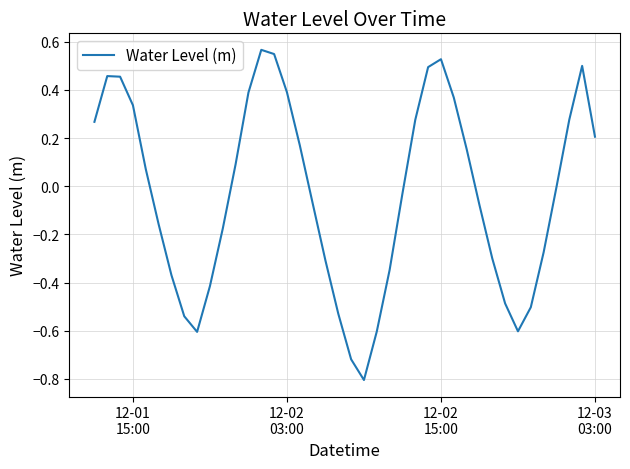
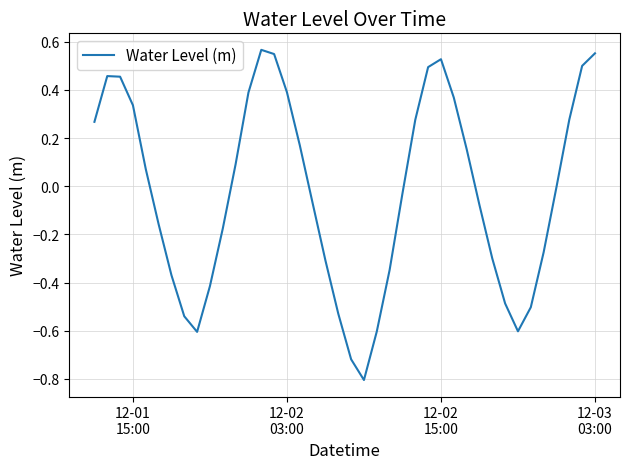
12-03 03:00: 0.21 -> 0.55
